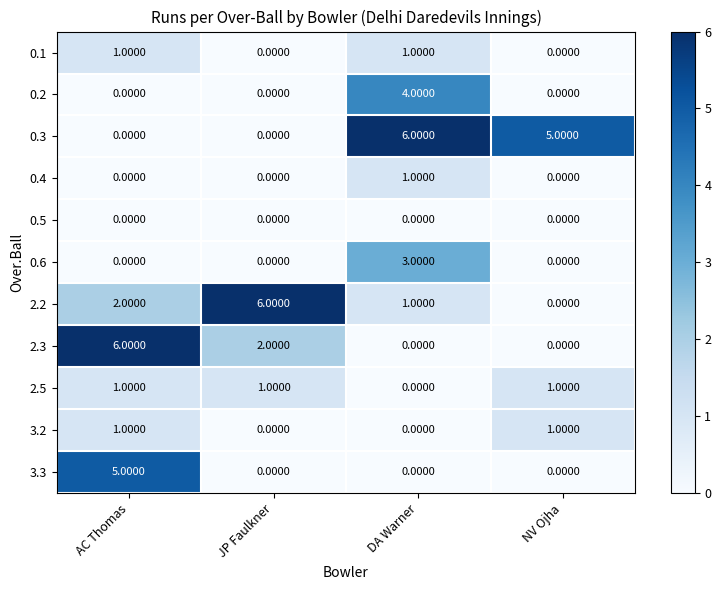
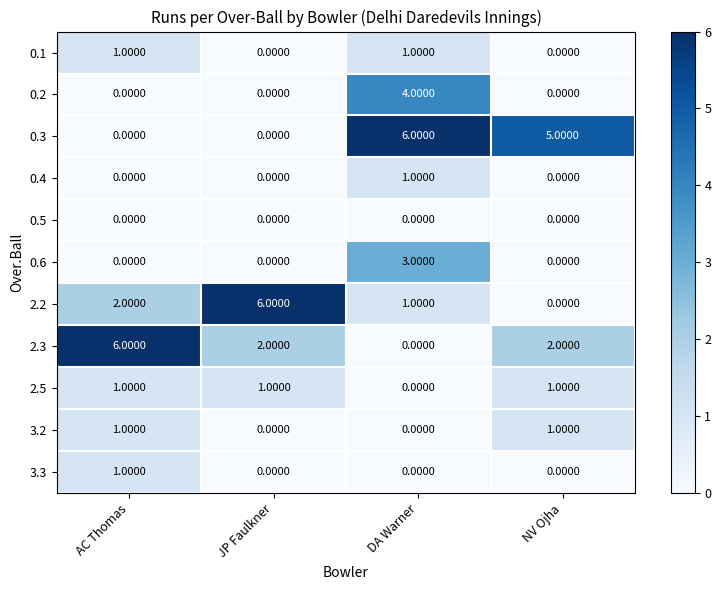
2.3, NV Ojha: 0.0000 -> 2.0000
3.3, AC Thomas: 5.0000 -> 1.0000
